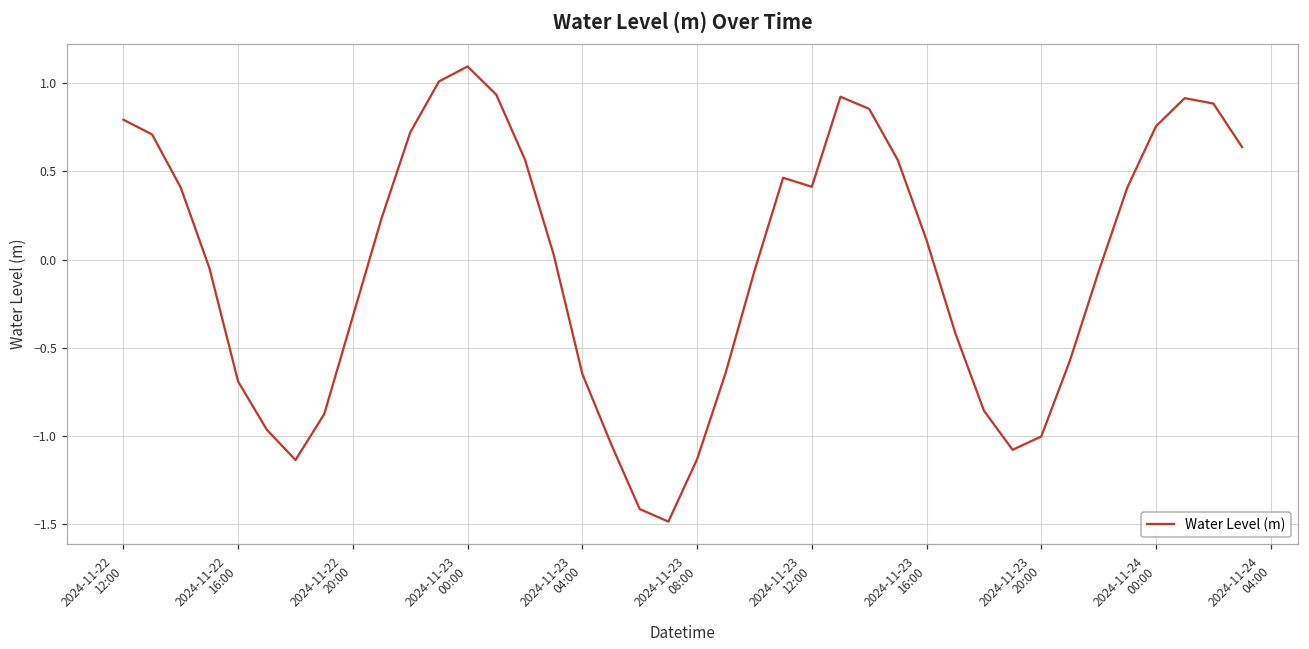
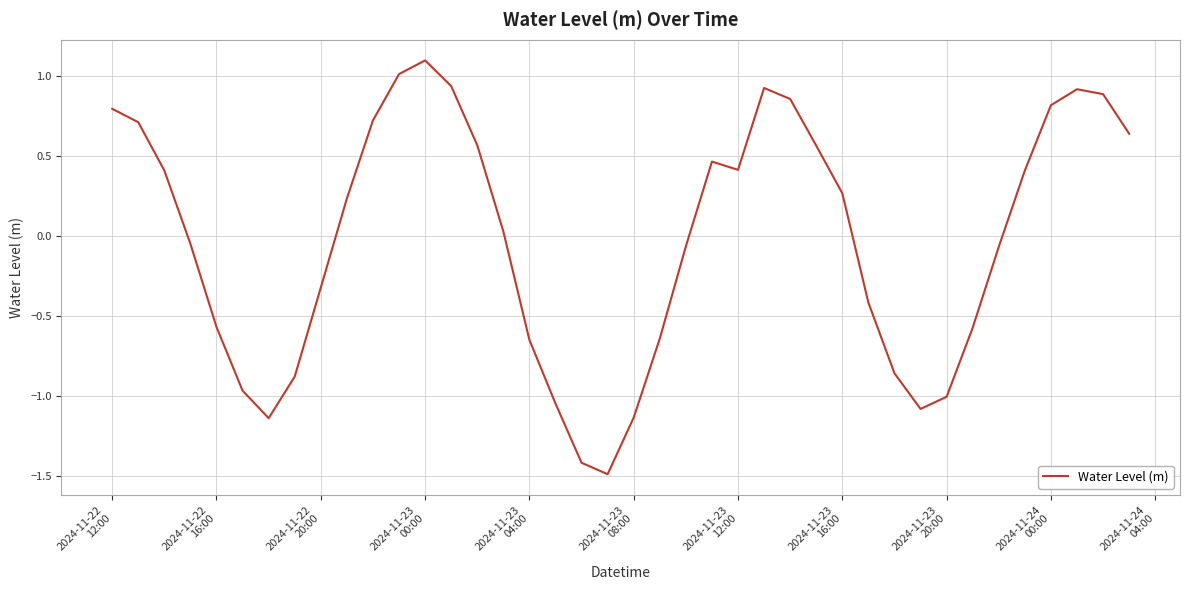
2024-11-22 16:00: -0.69 -> -0.57
2024-11-23 16:00: 0.11 -> 0.27
2024-11-24 00:00: 0.76 -> 0.82
